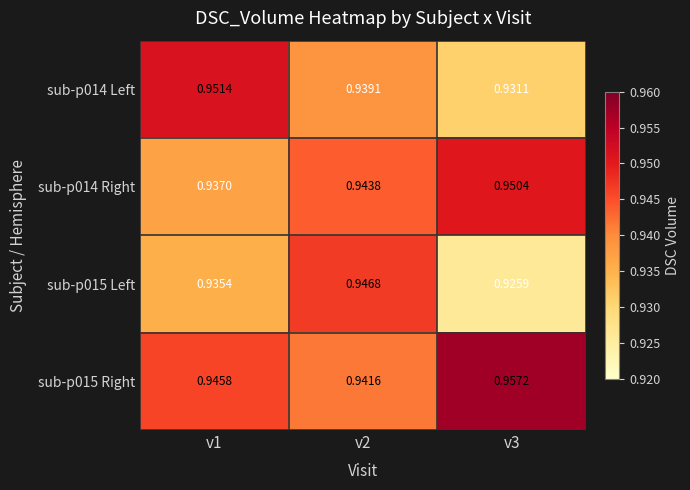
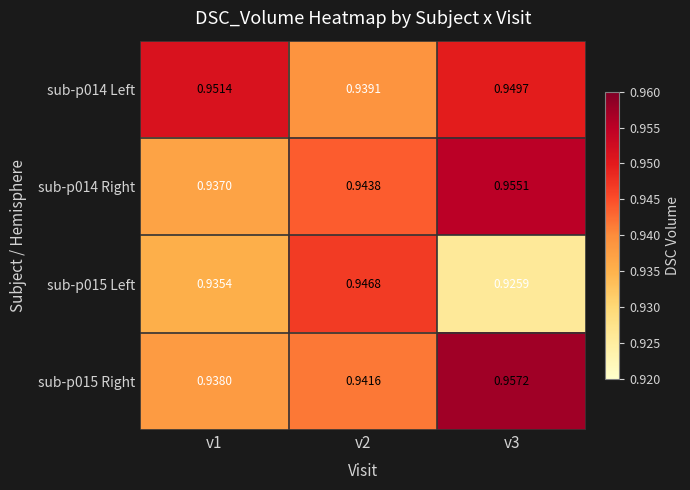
sub-p014 Left, v3: 0.9311 -> 0.9497
sub-p014 Right, v3: 0.9504 -> 0.9551
sub-p015 Right, v1: 0.9458 -> 0.9380
